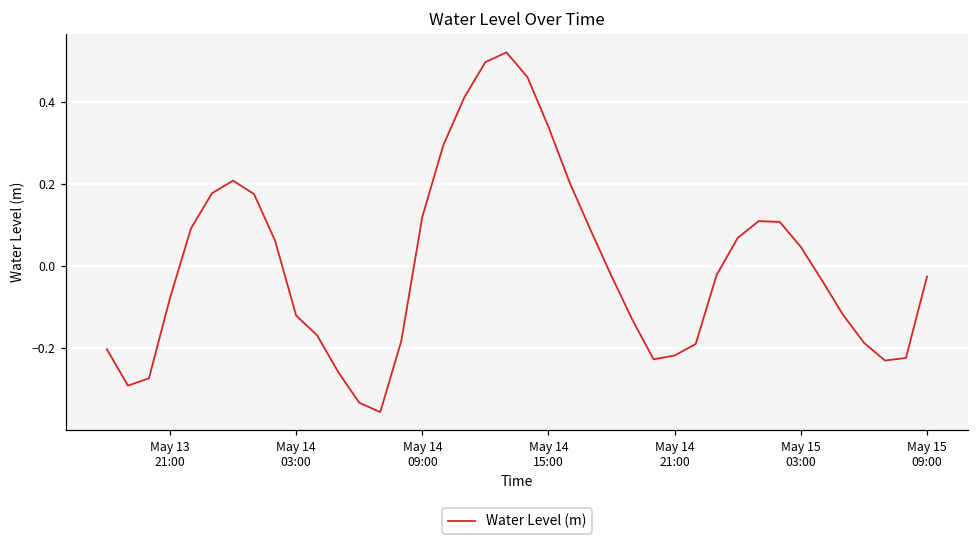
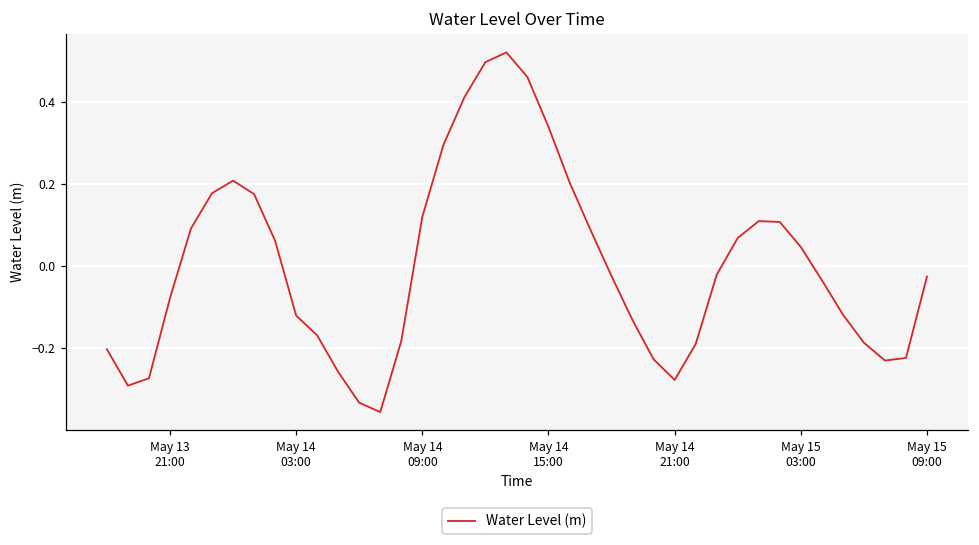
May 14 21:00: -0.22 -> -0.28
